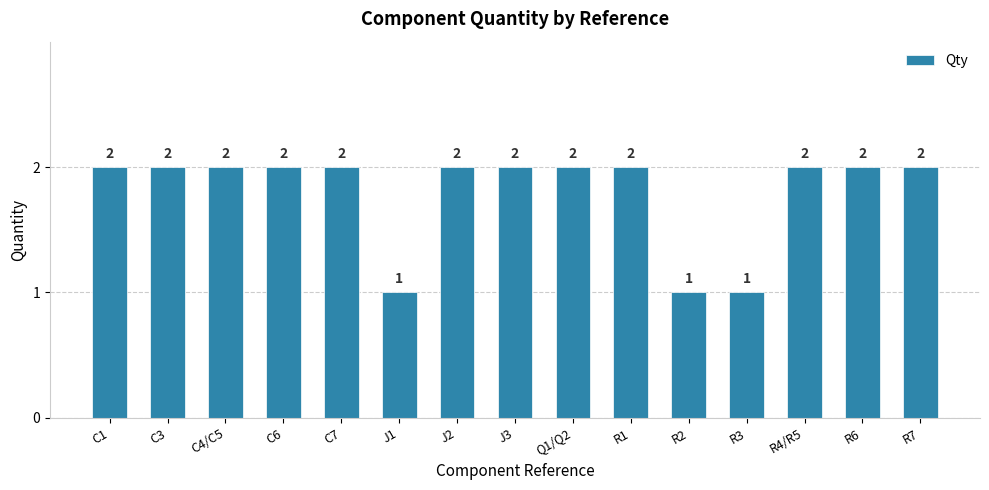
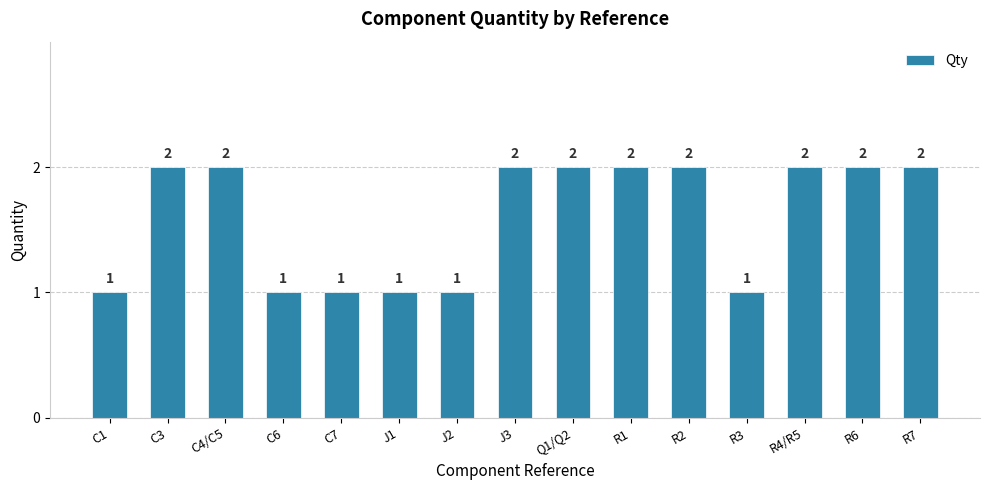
C1: 2 -> 1
C6: 2 -> 1
C7: 2 -> 1
J2: 2 -> 1
R2: 1 -> 2
